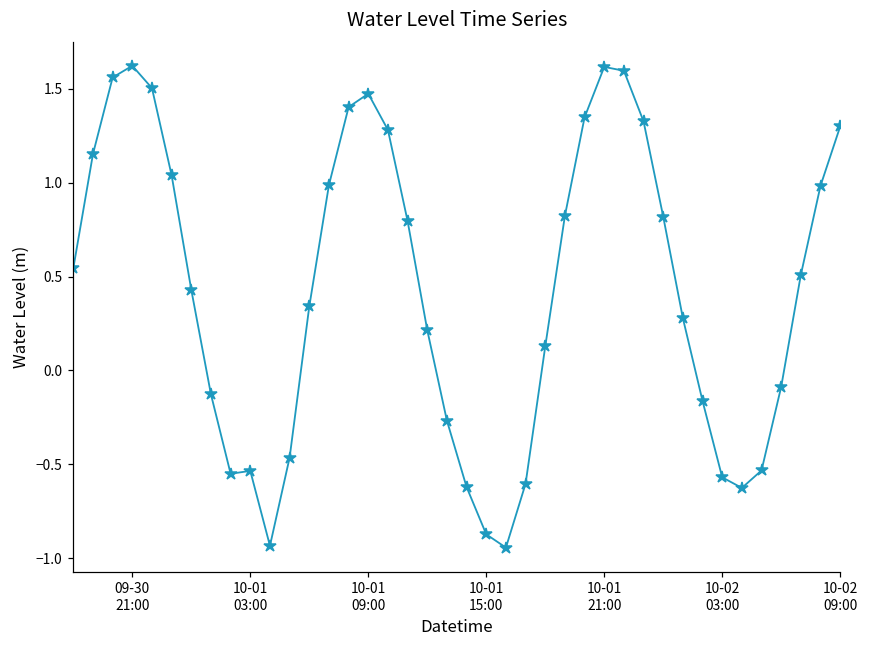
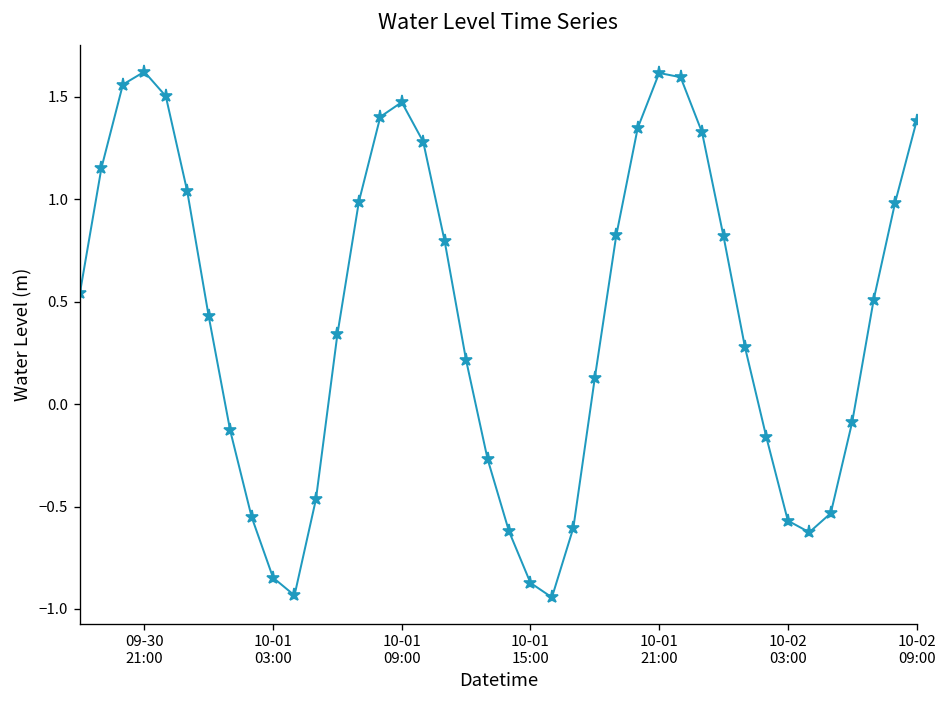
10-01 03:00: -0.53 -> -0.85
10-02 09:00: 1.30 -> 1.38
